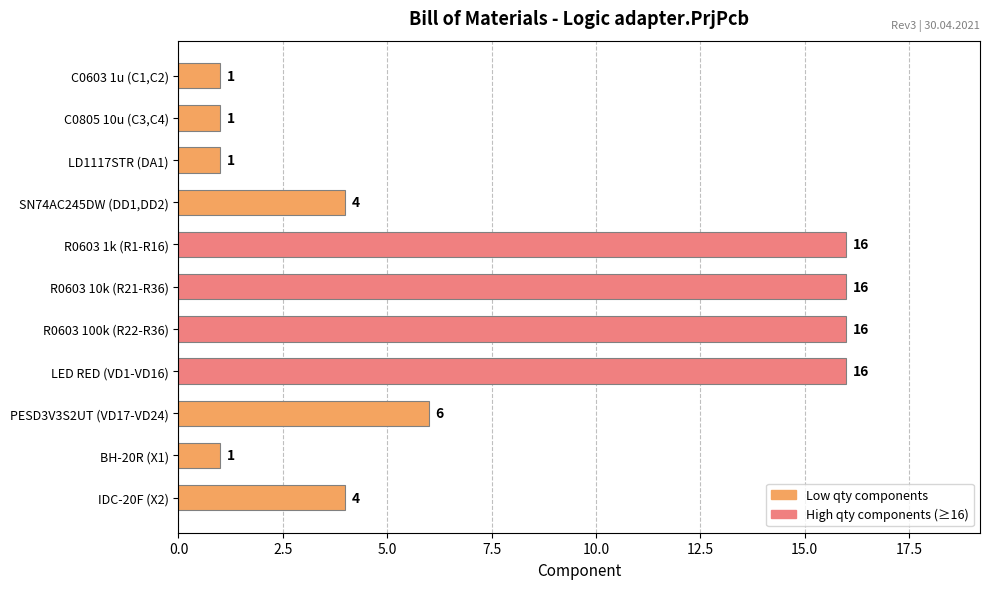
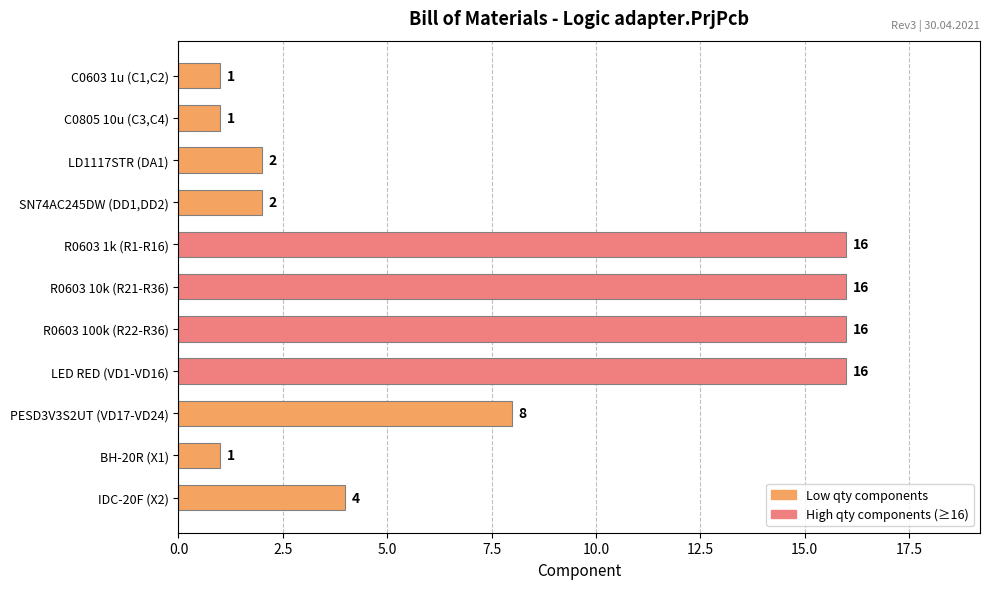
LD1117STR (DA1): 1 -> 2
SN74AC245DW (DD1,DD2): 4 -> 2
PESD3V3S2UT (VD17-VD24): 6 -> 8
